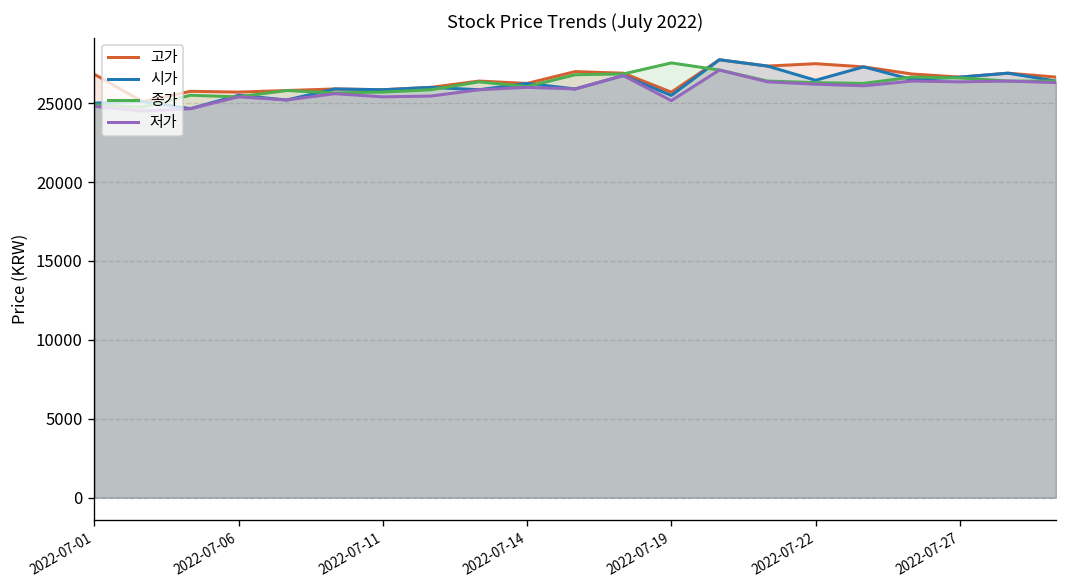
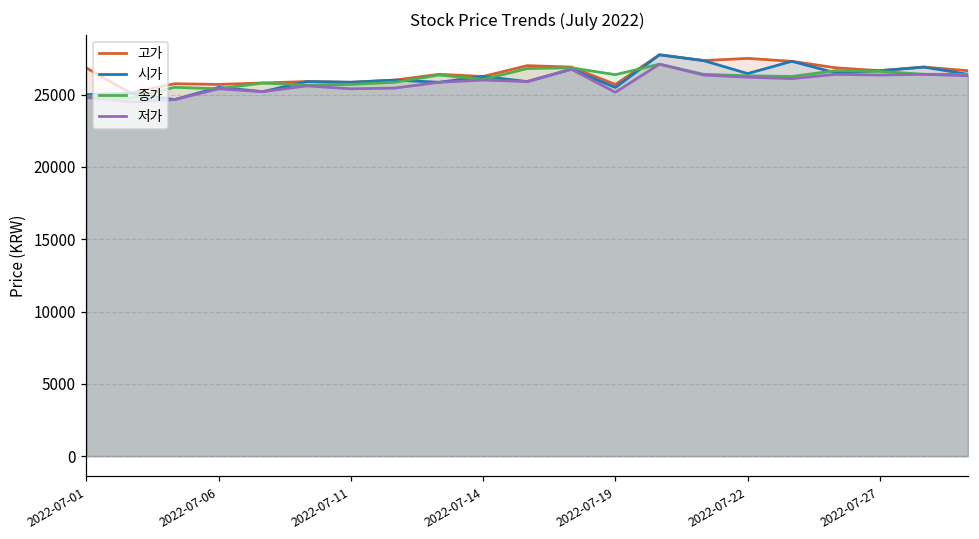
종가, 2022-07-19: 27600 -> 26400
